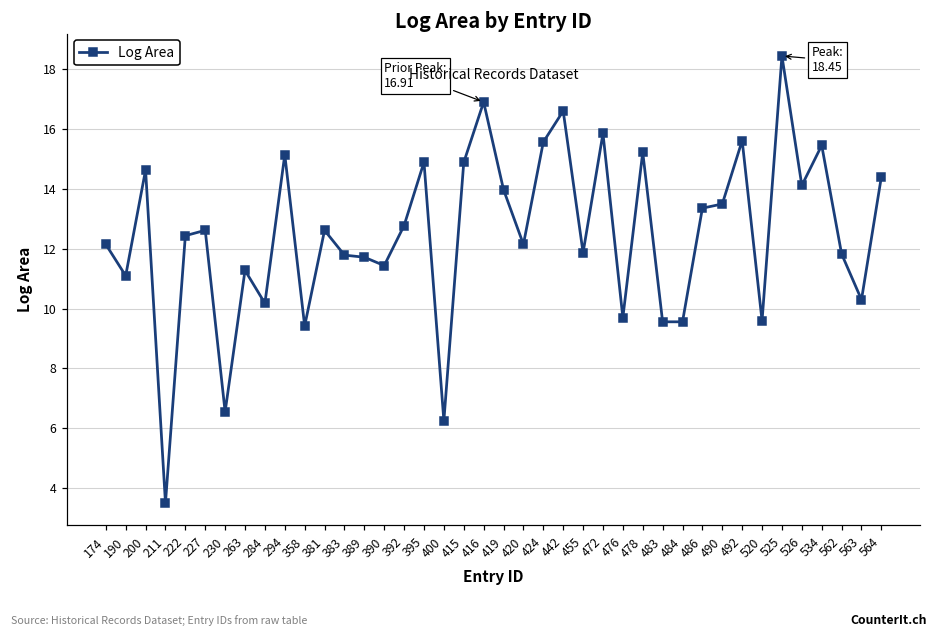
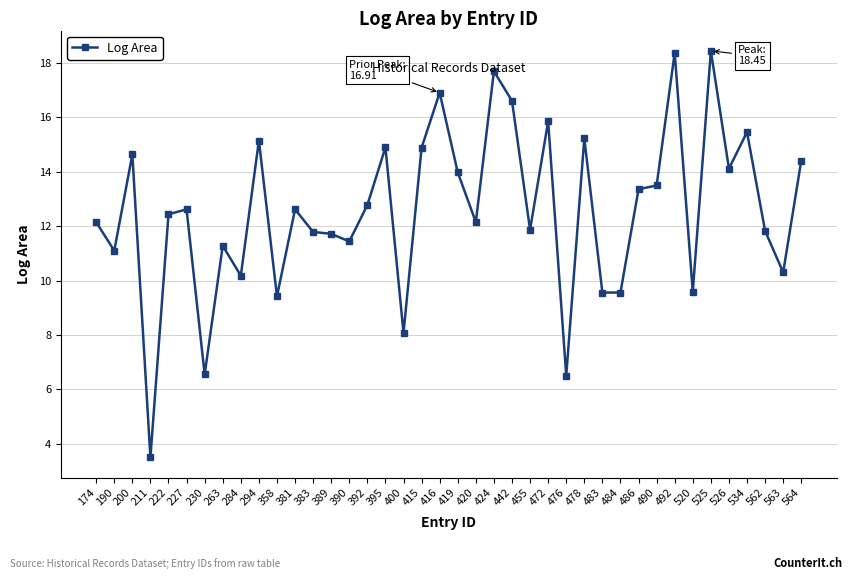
400: 6.3 -> 8.1
424: 15.6 -> 17.7
476: 9.7 -> 6.5
492: 15.6 -> 18.4
